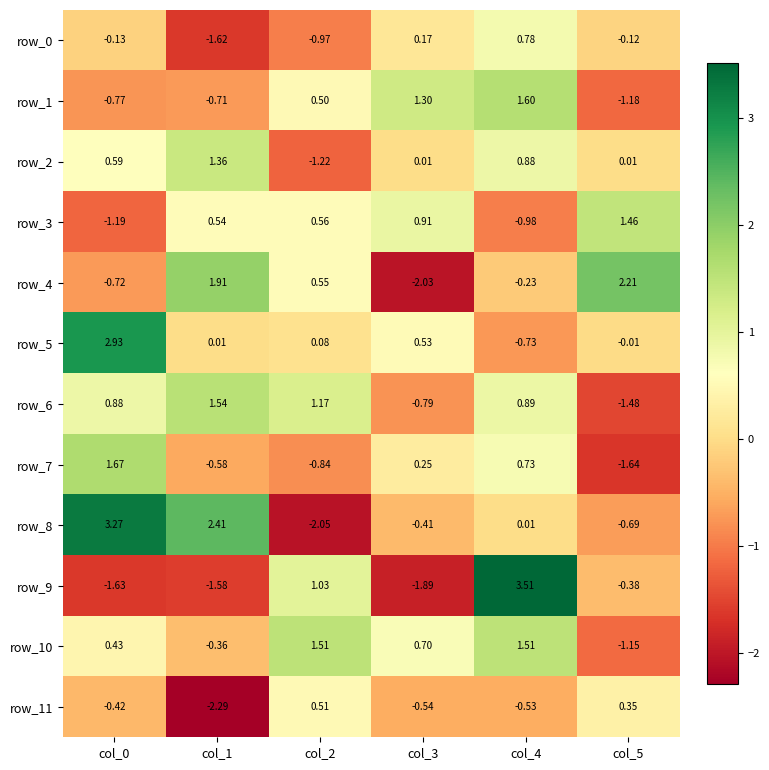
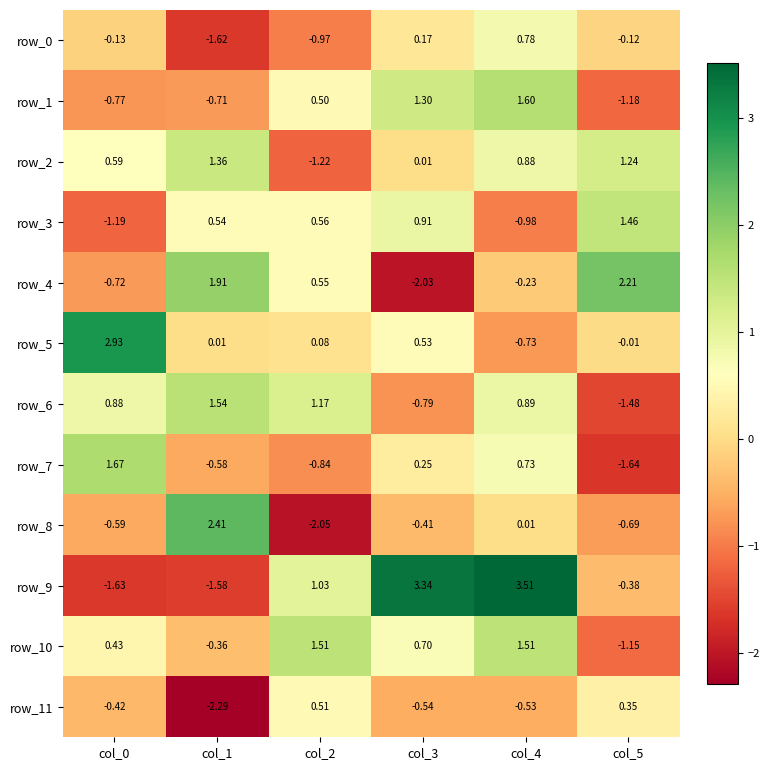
row_2, col_5: 0.01 -> 1.24
row_8, col_0: 3.27 -> -0.59
row_9, col_3: -1.89 -> 3.34
